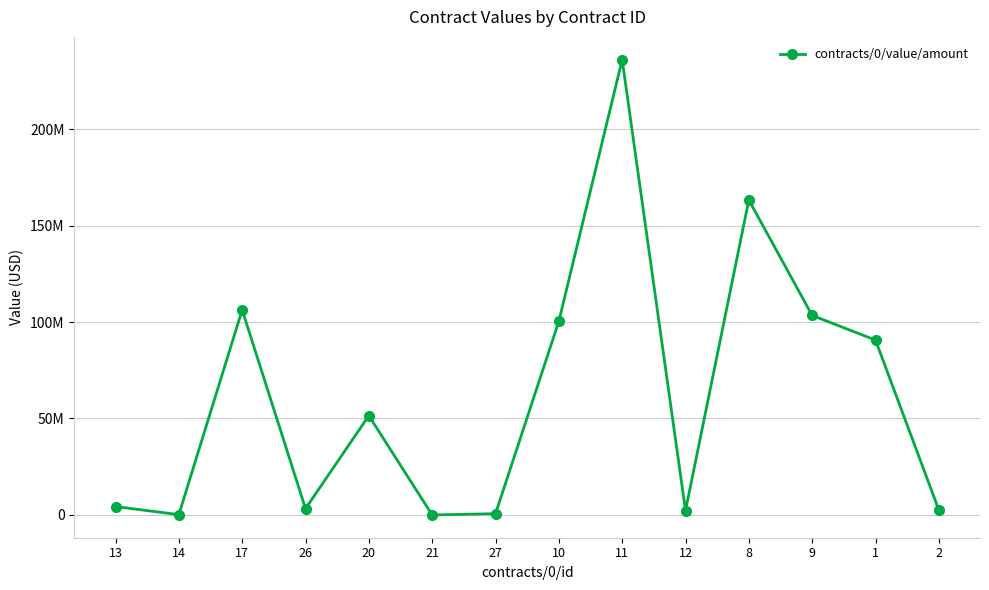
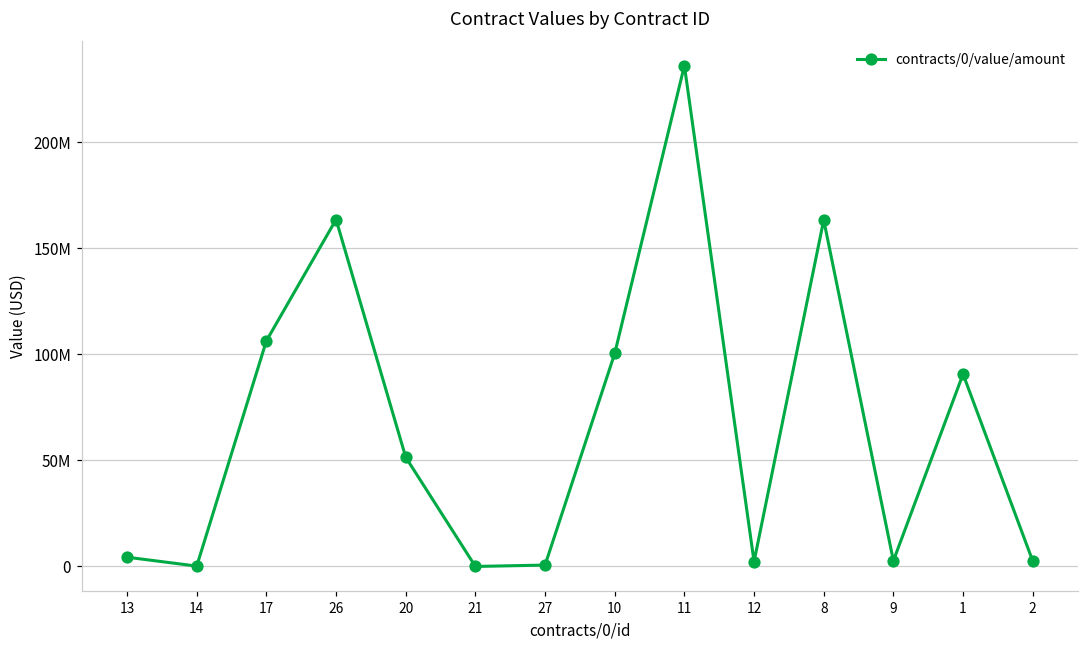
26: 3000000 -> 163000000
9: 103000000 -> 3000000
